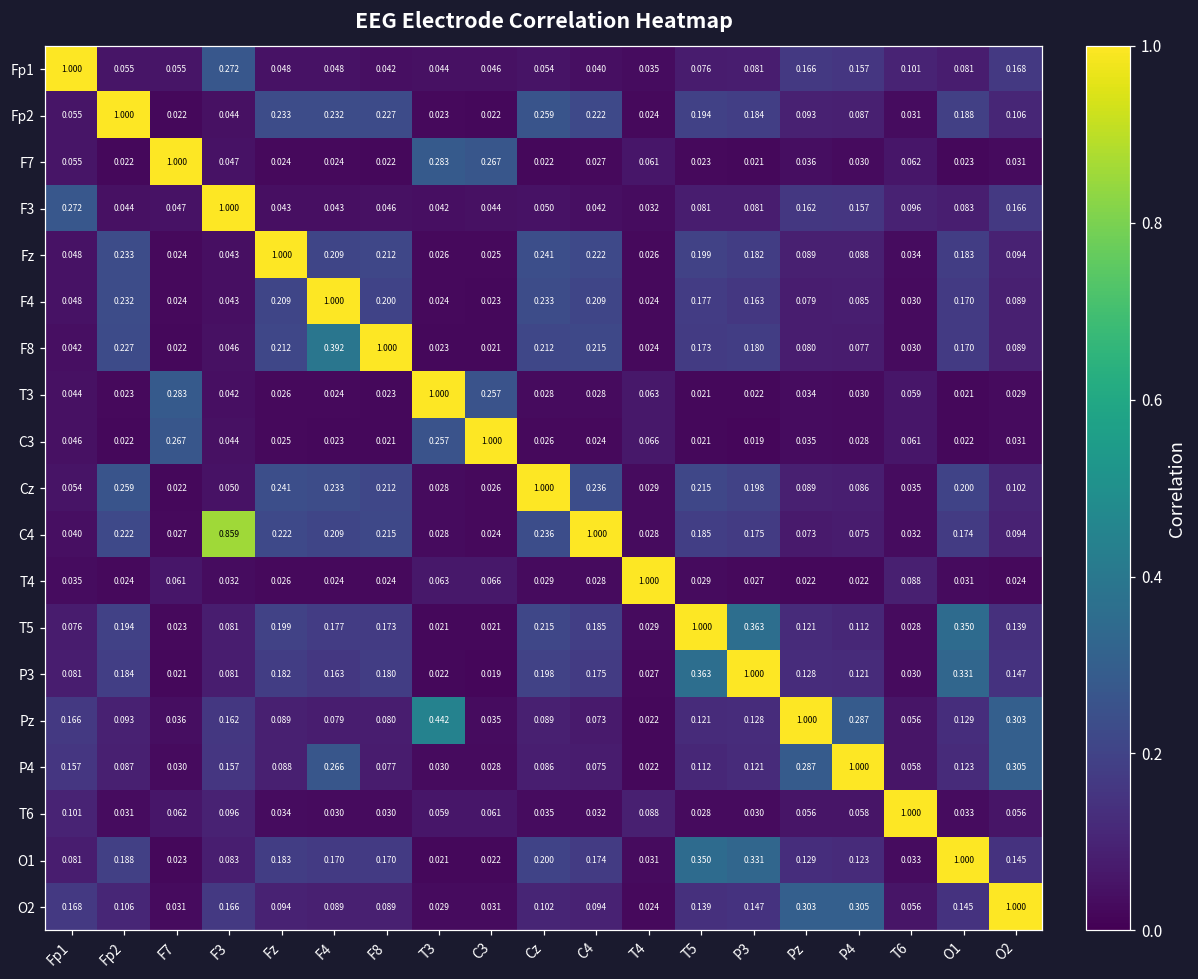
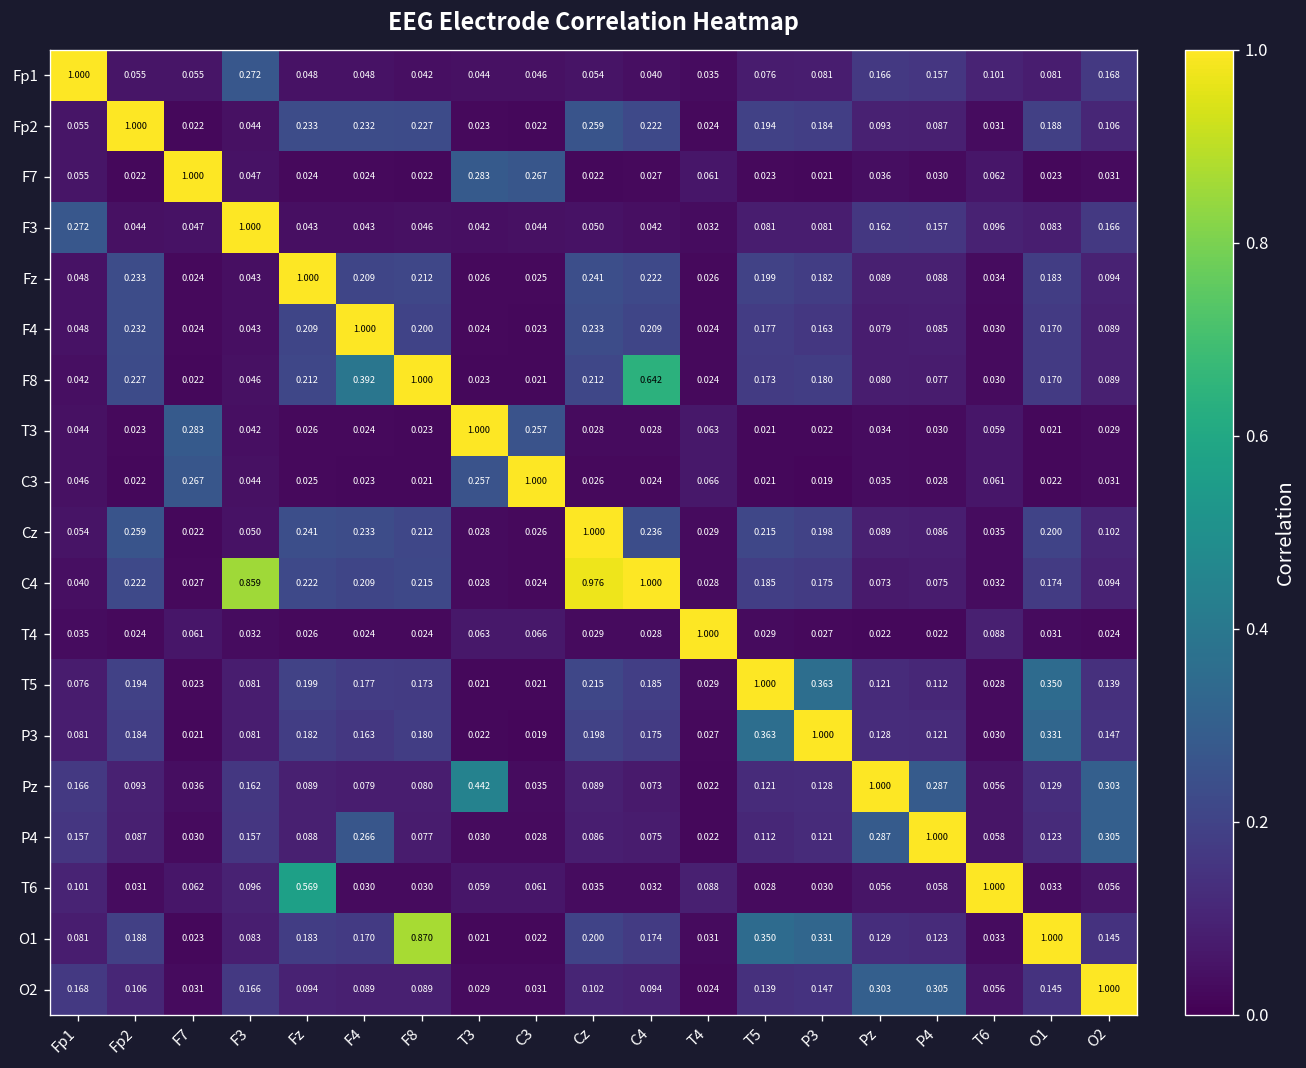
F8, C4: 0.215 -> 0.642
C4, Cz: 0.236 -> 0.976
T6, Fz: 0.034 -> 0.569
O1, F8: 0.170 -> 0.870
